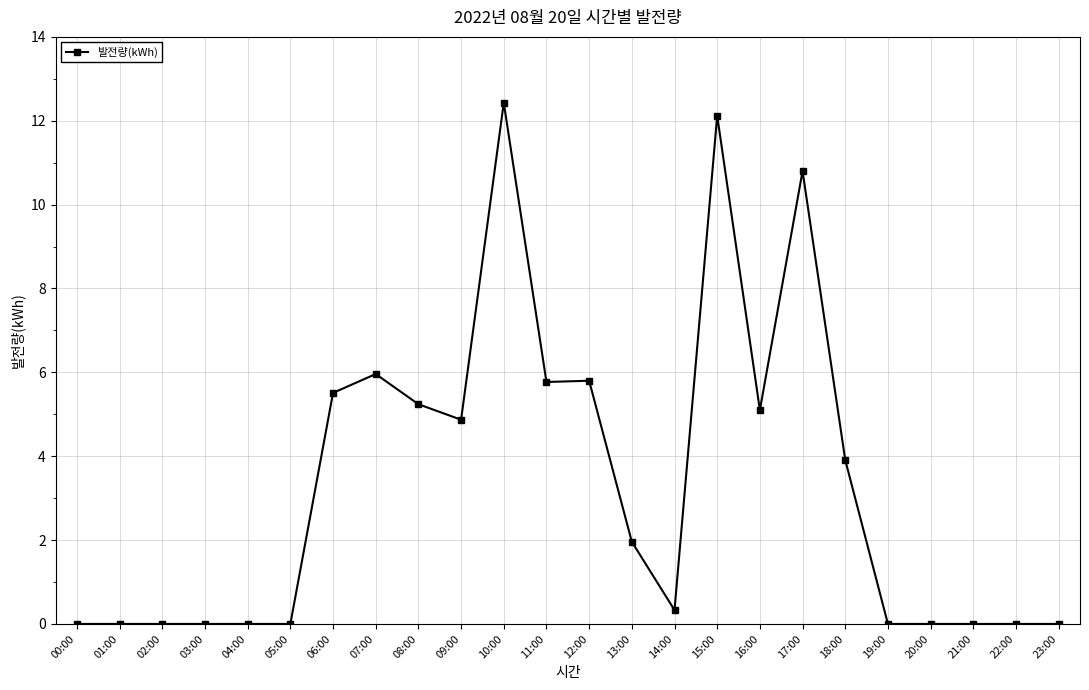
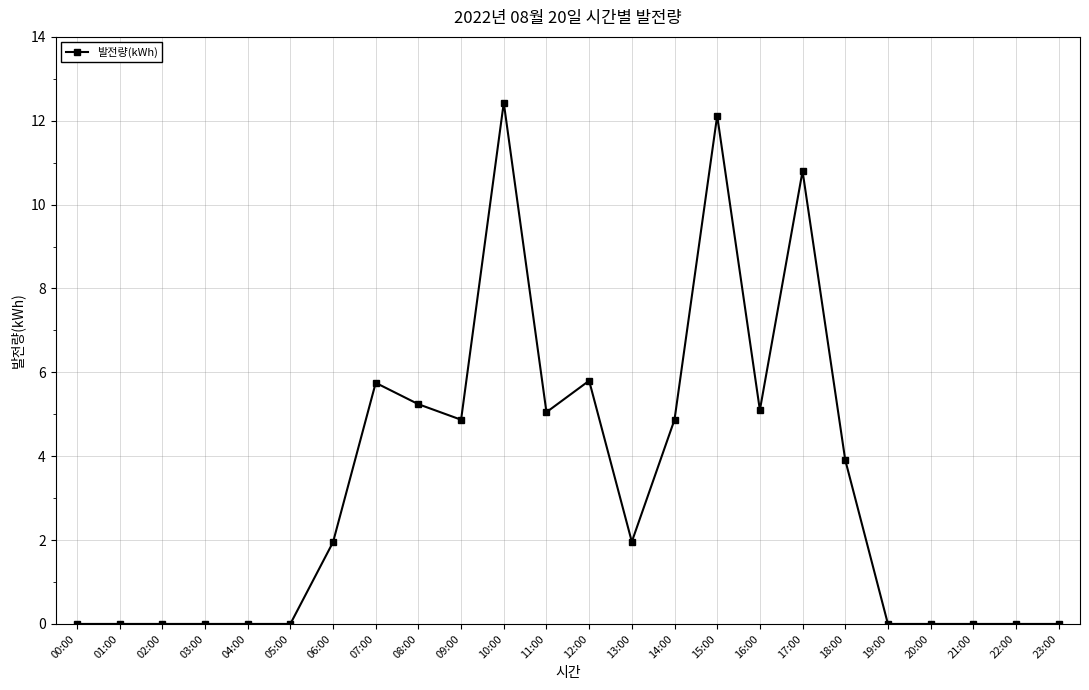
06:00: 5.5 -> 2.0
07:00: 6.0 -> 5.8
11:00: 5.8 -> 5.1
14:00: 0.3 -> 4.9
